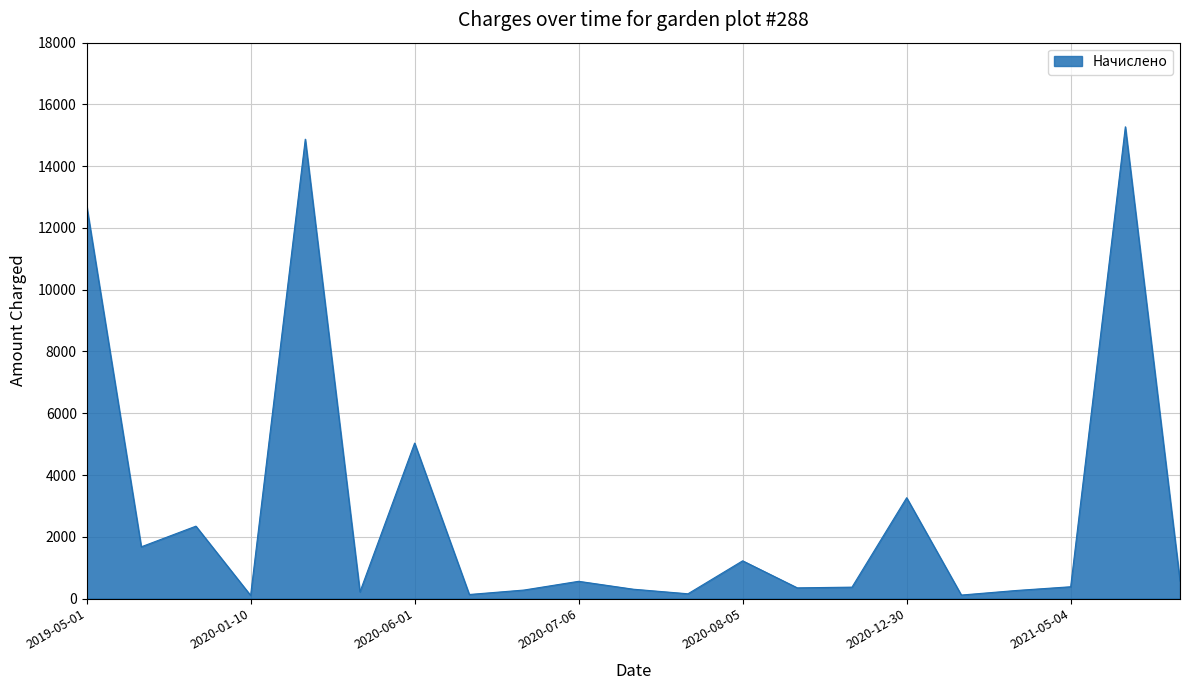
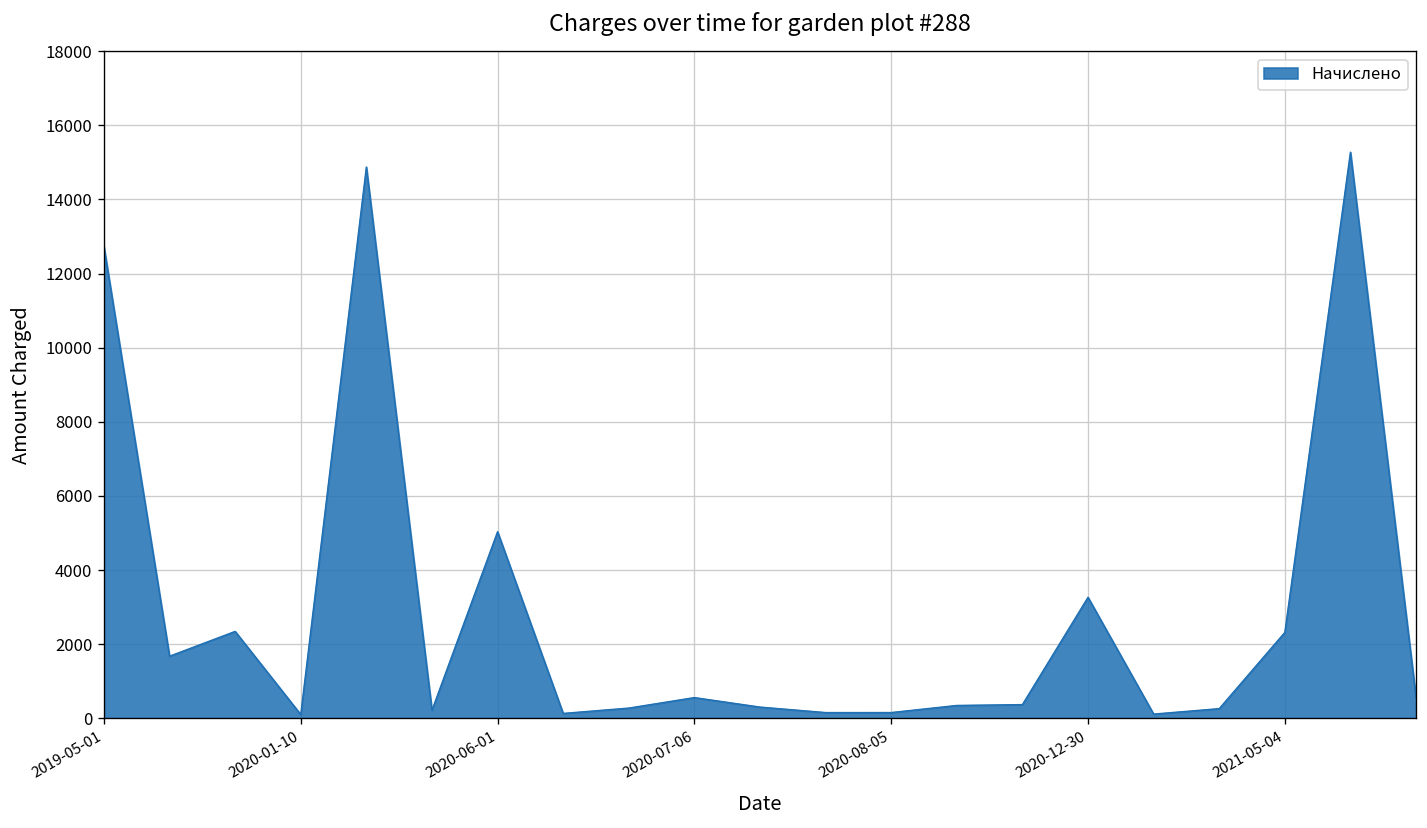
2020-08-05: 1200 -> 200
2021-05-04: 400 -> 2300
